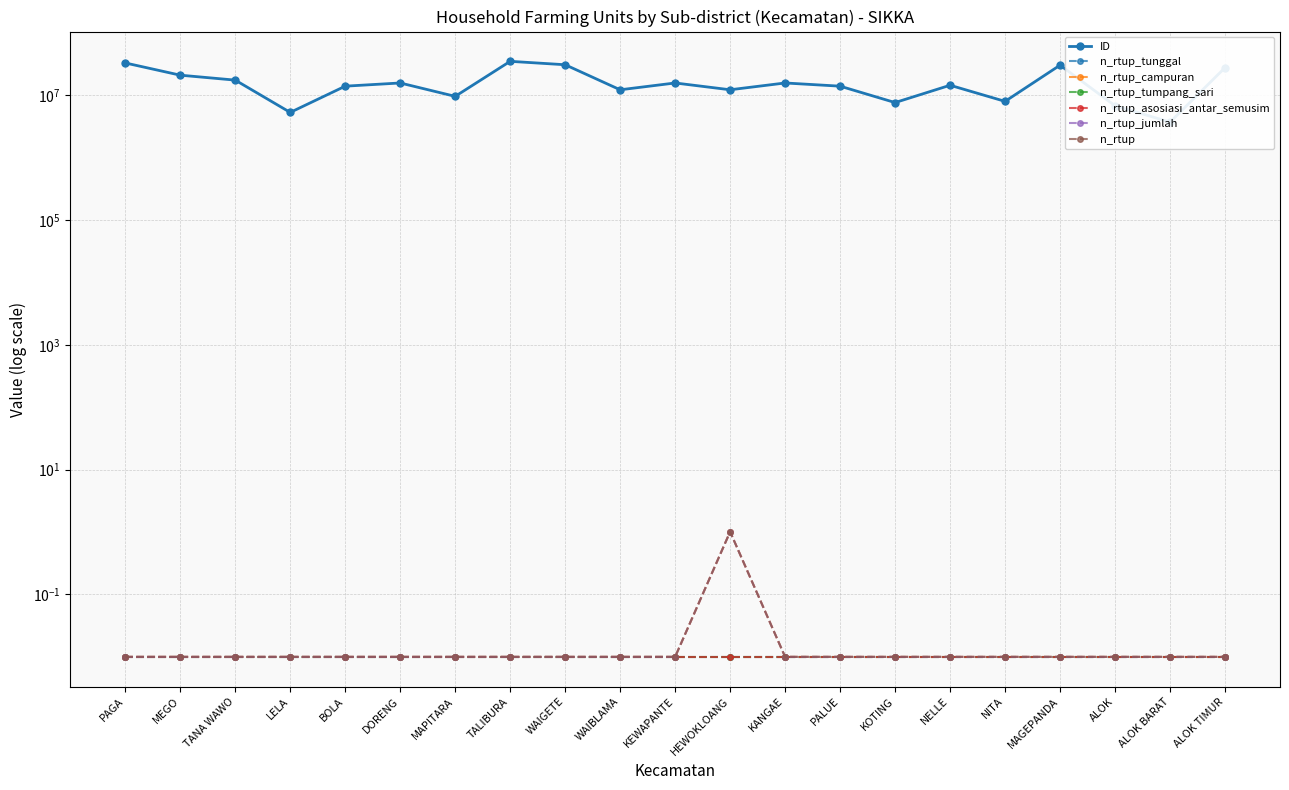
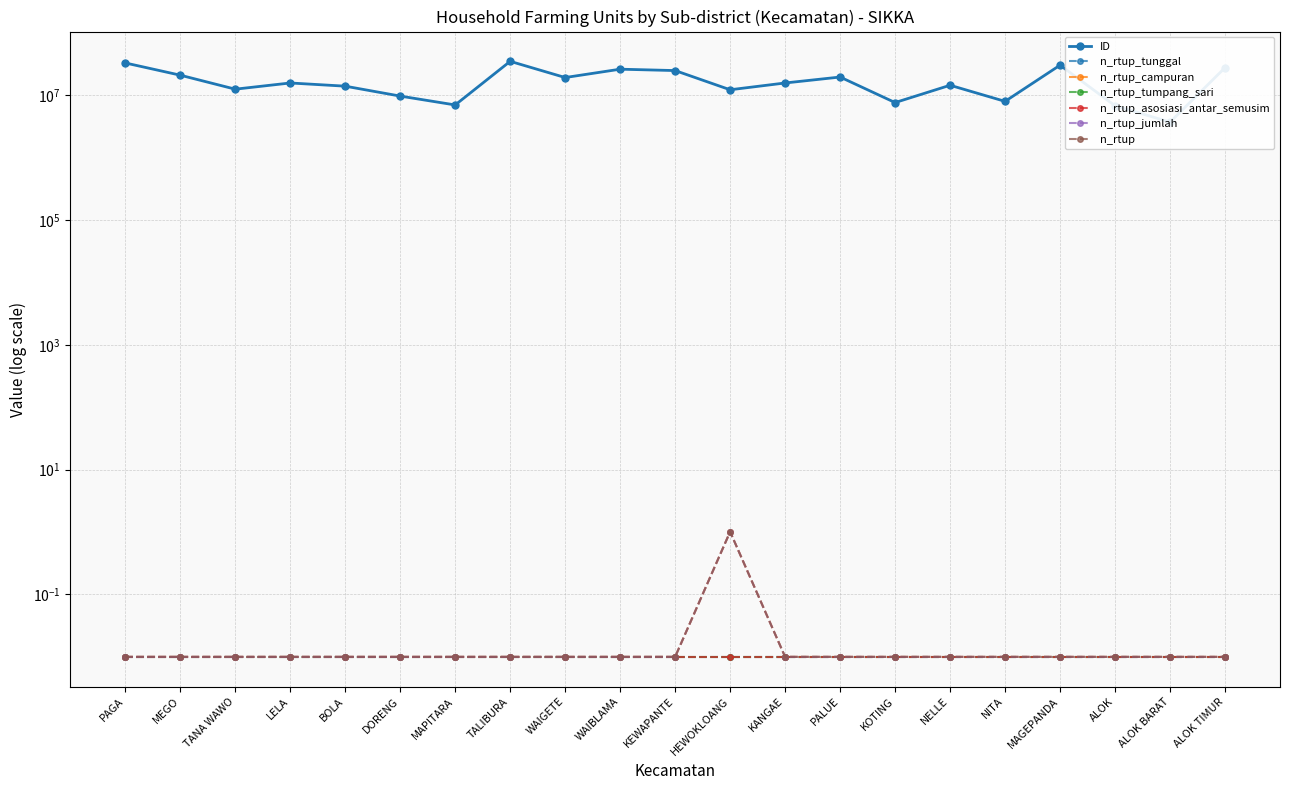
ID, TANA WAWO: 17000000 -> 12000000
ID, LELA: 5000000 -> 16000000
ID, DORENG: 16000000 -> 10000000
ID, MAPITARA: 10000000 -> 7000000
ID, WAIGETE: 30000000 -> 19000000
ID, WAIBLAMA: 12000000 -> 26000000
ID, KEWAPANTE: 16000000 -> 25000000
ID, PALUE: 14000000 -> 19000000
